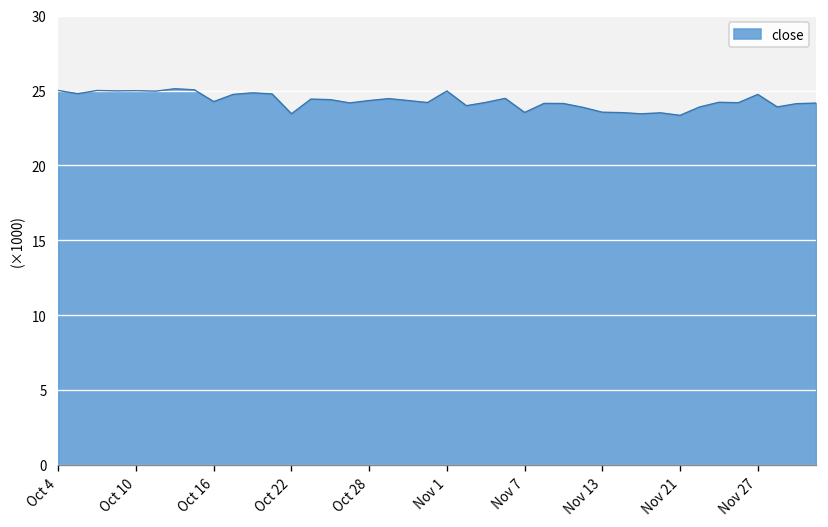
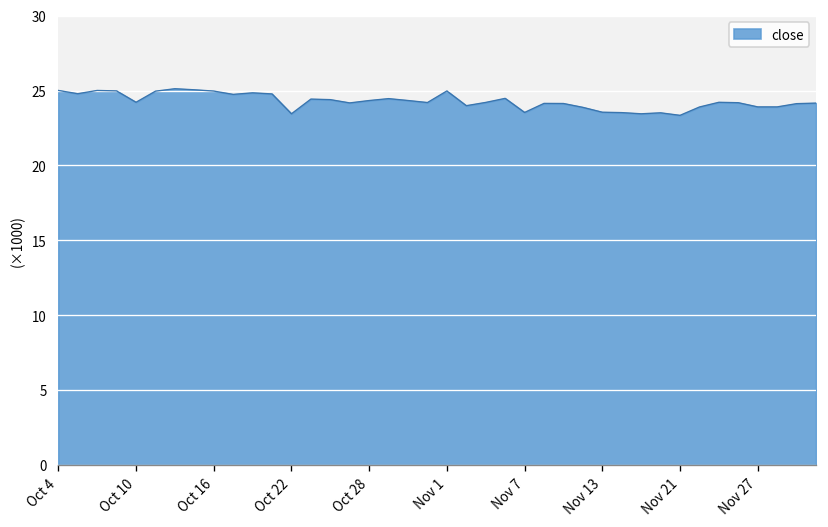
Oct 10: 25.0 -> 24.2
Oct 16: 24.3 -> 25.0
Nov 27: 24.7 -> 23.9
